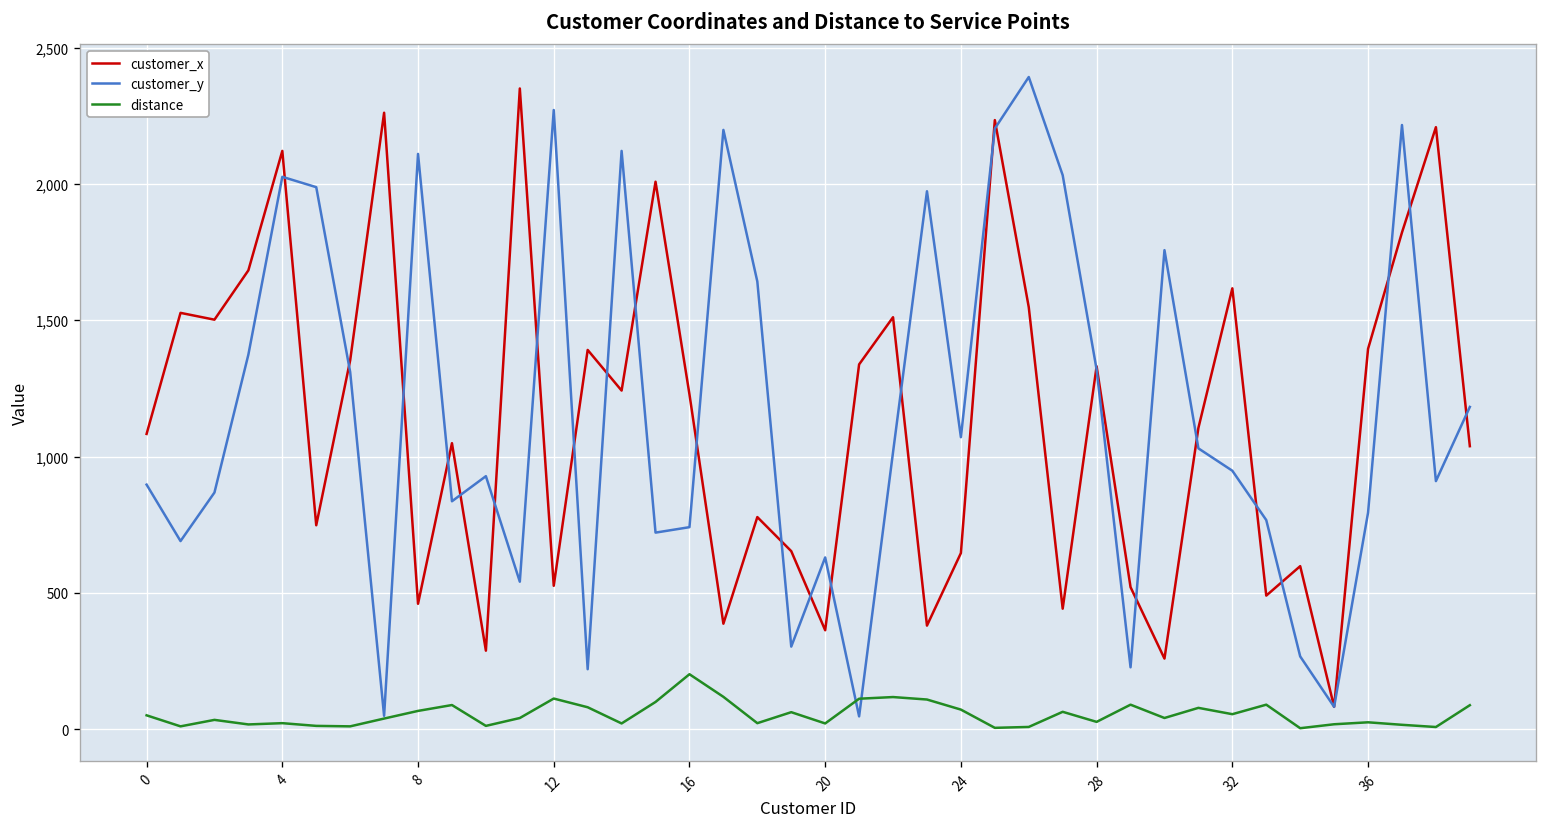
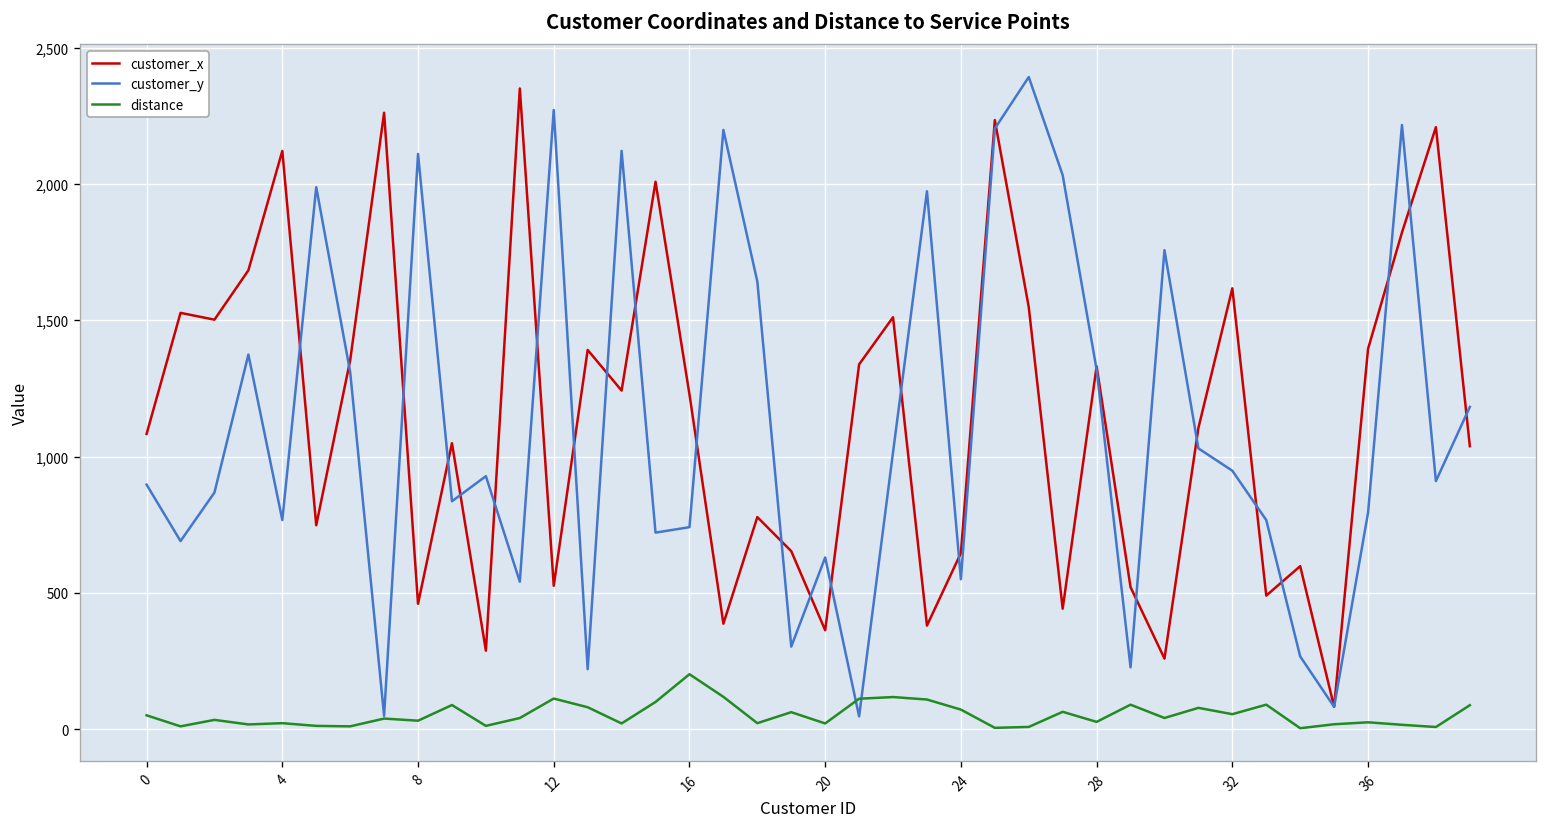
customer_y, 4: 2,030 -> 770
distance, 8: 70 -> 30
customer_y, 24: 1,070 -> 550
